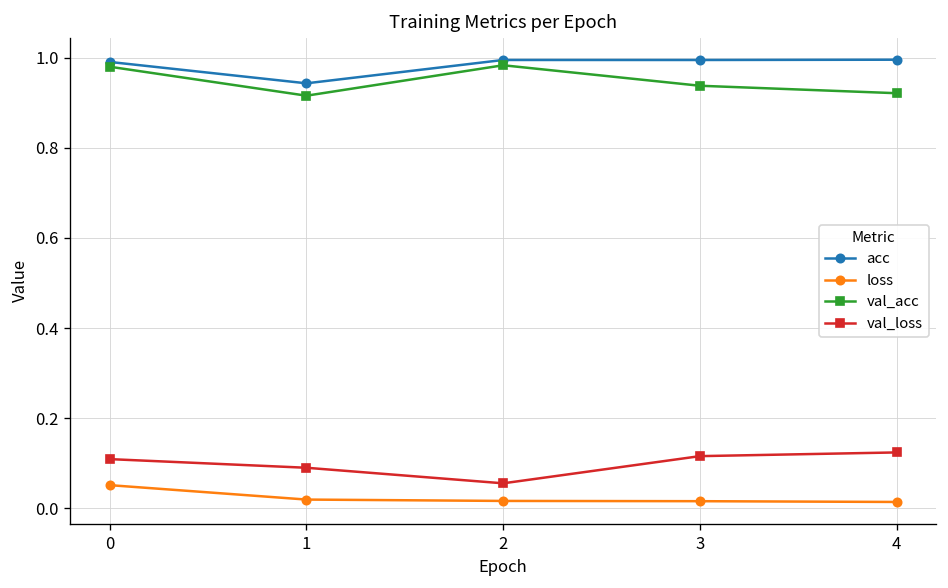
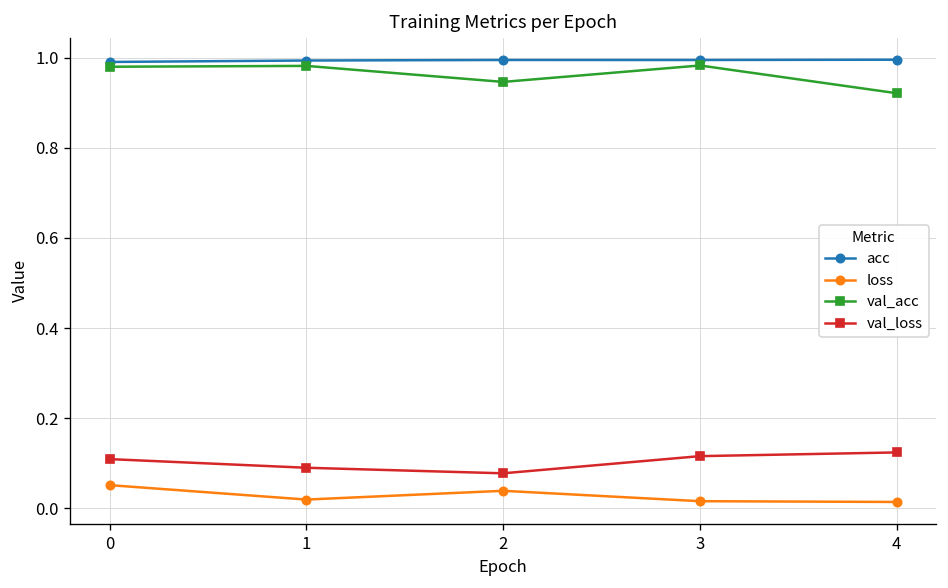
acc, 1: 0.94 -> 0.99
val_acc, 1: 0.92 -> 0.98
loss, 2: 0.02 -> 0.04
val_acc, 2: 0.98 -> 0.95
val_loss, 2: 0.06 -> 0.08
val_acc, 3: 0.94 -> 0.98
